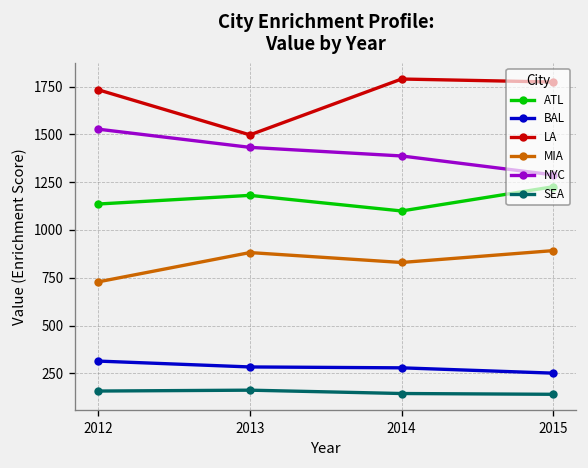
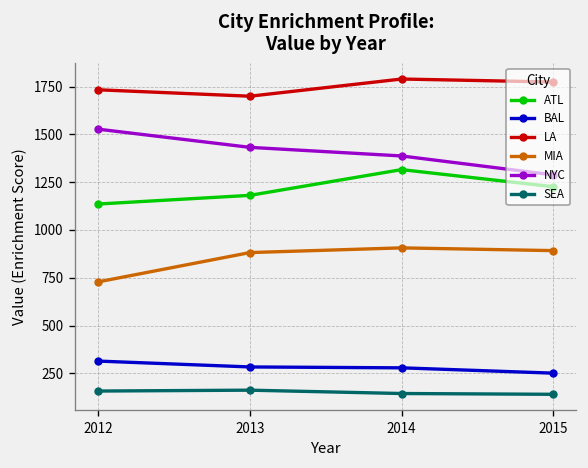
LA, 2013: 1500 -> 1700
ATL, 2014: 1100 -> 1320
MIA, 2014: 830 -> 910
